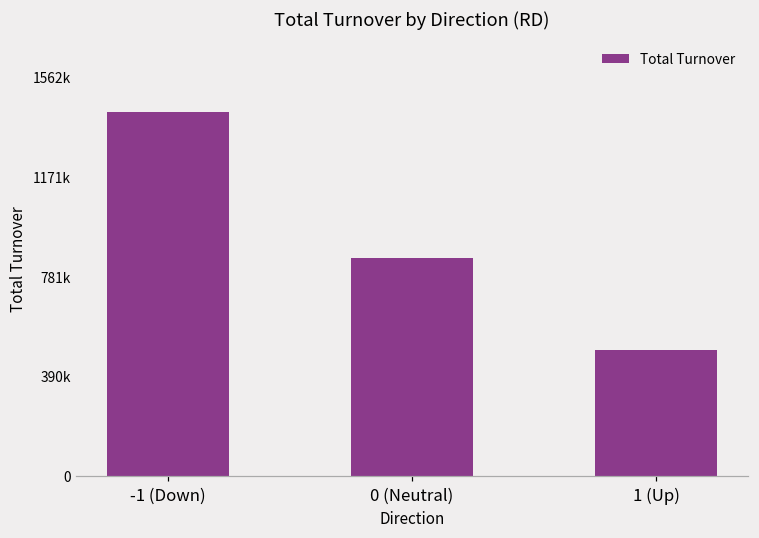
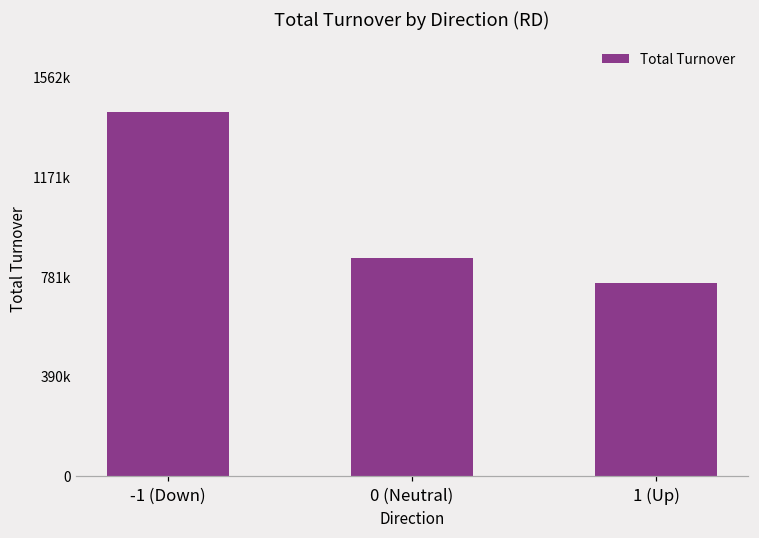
1 (Up): 490000 -> 750000
